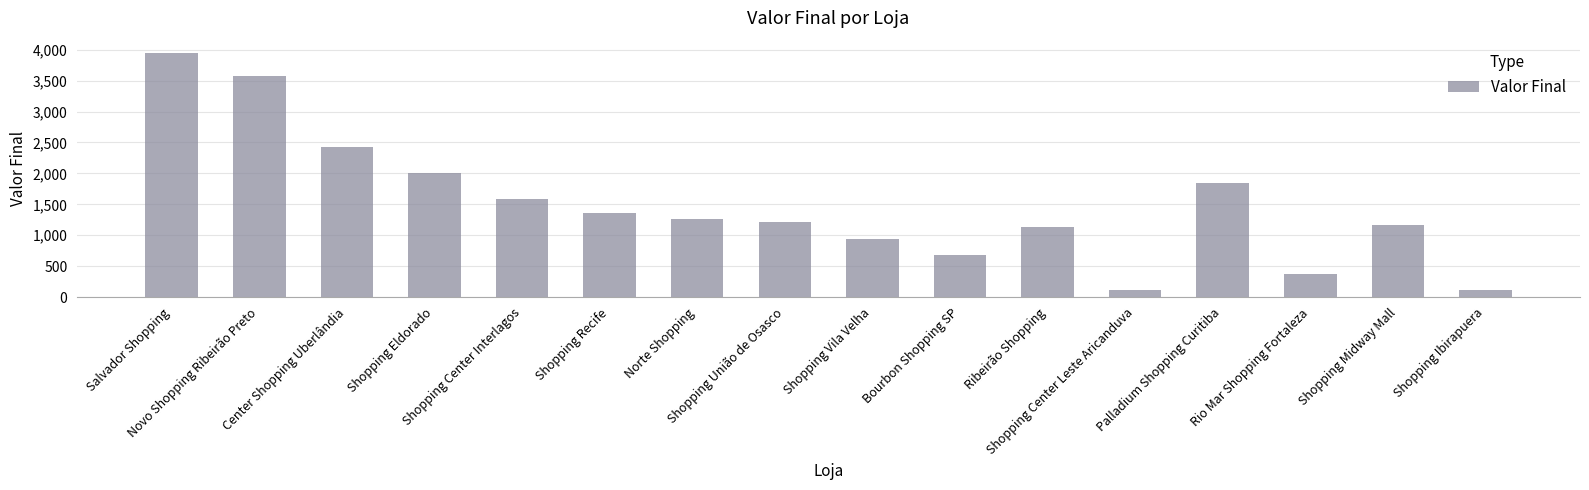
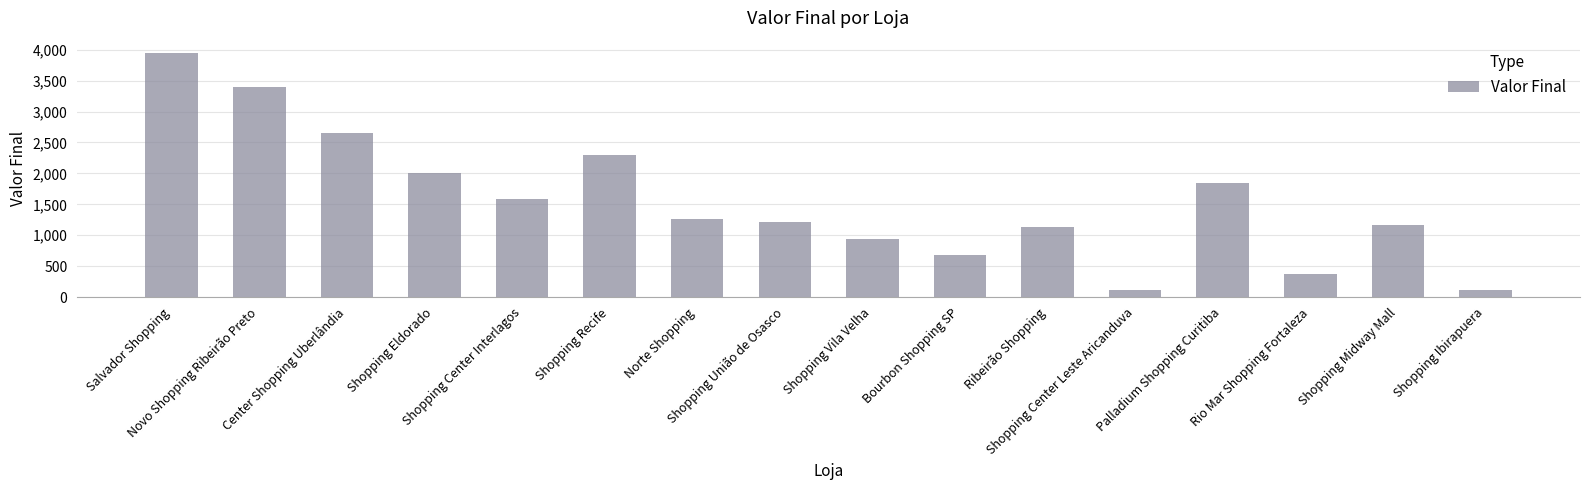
Novo Shopping Ribeirão Preto: 3,600 -> 3,400
Center Shopping Uberlândia: 2,400 -> 2,700
Shopping Recife: 1,400 -> 2,300
